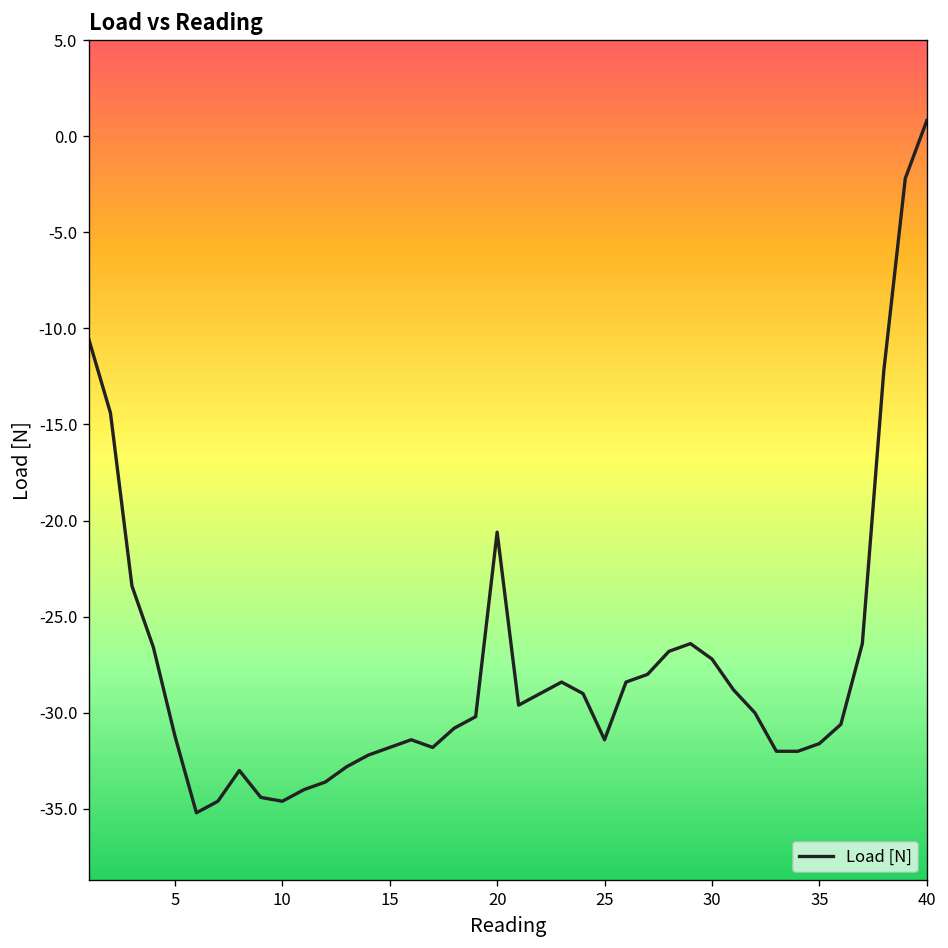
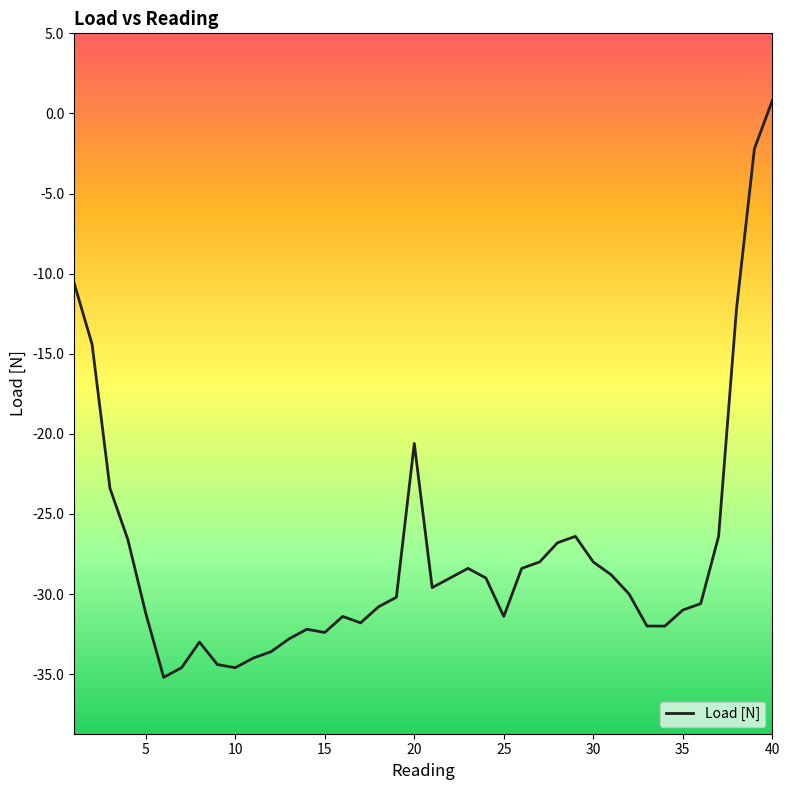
15: -31.8 -> -32.4
30: -27.2 -> -28.0
35: -31.6 -> -31.0
